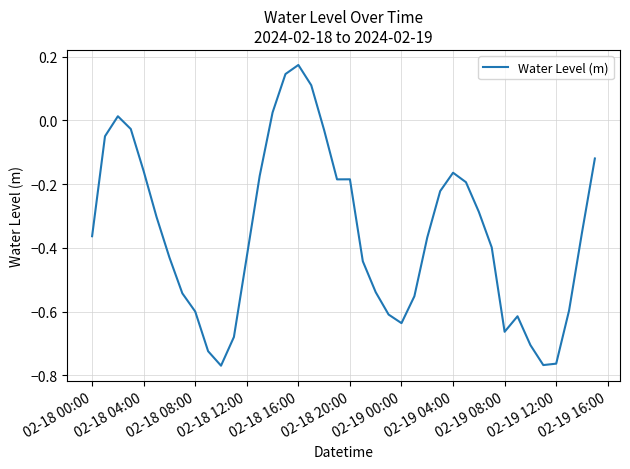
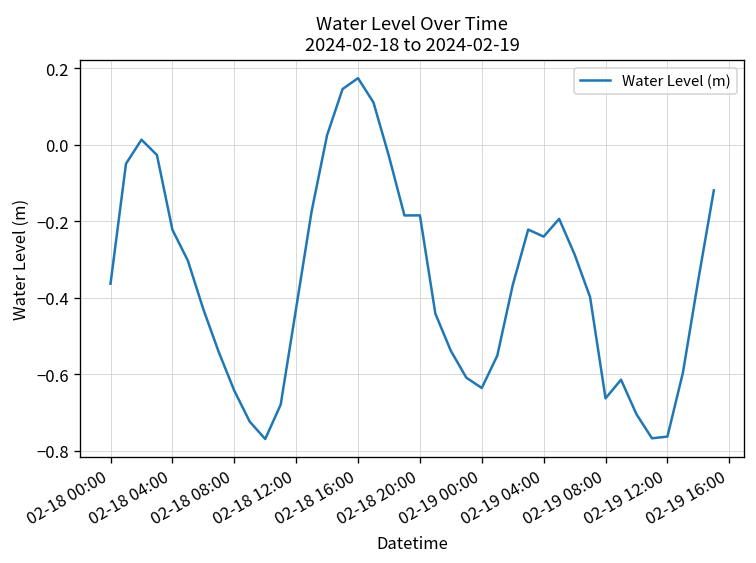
02-18 04:00: -0.16 -> -0.22
02-18 08:00: -0.60 -> -0.64
02-19 04:00: -0.16 -> -0.24
